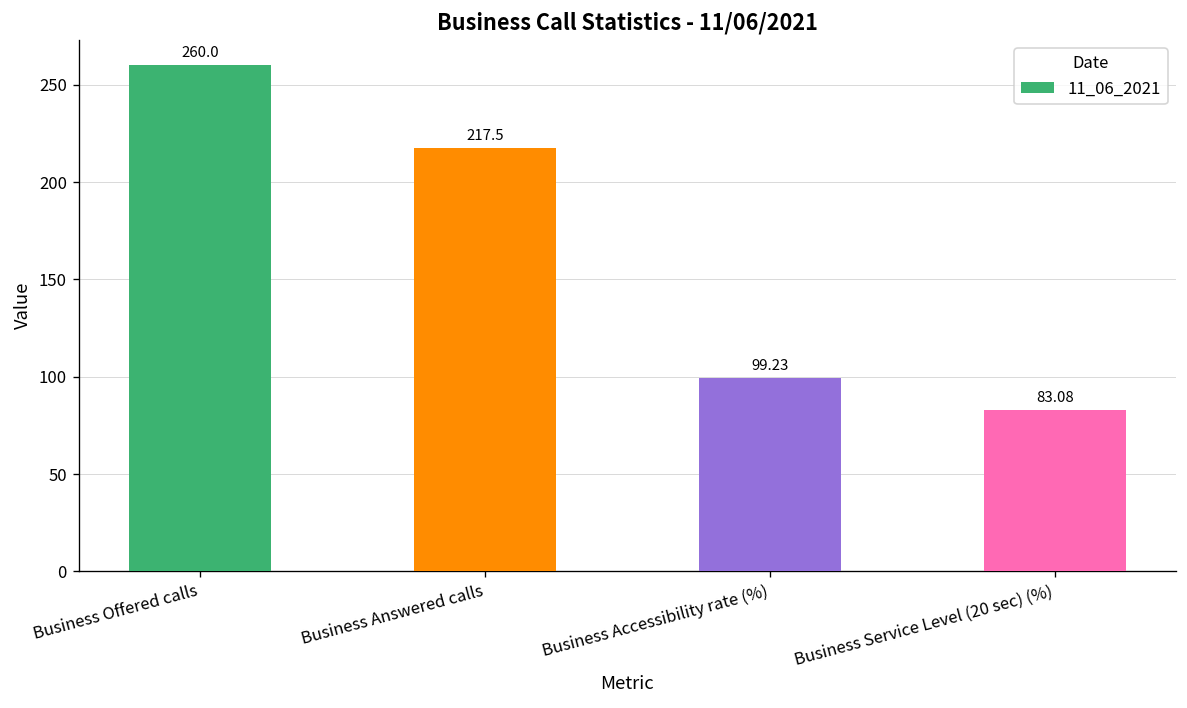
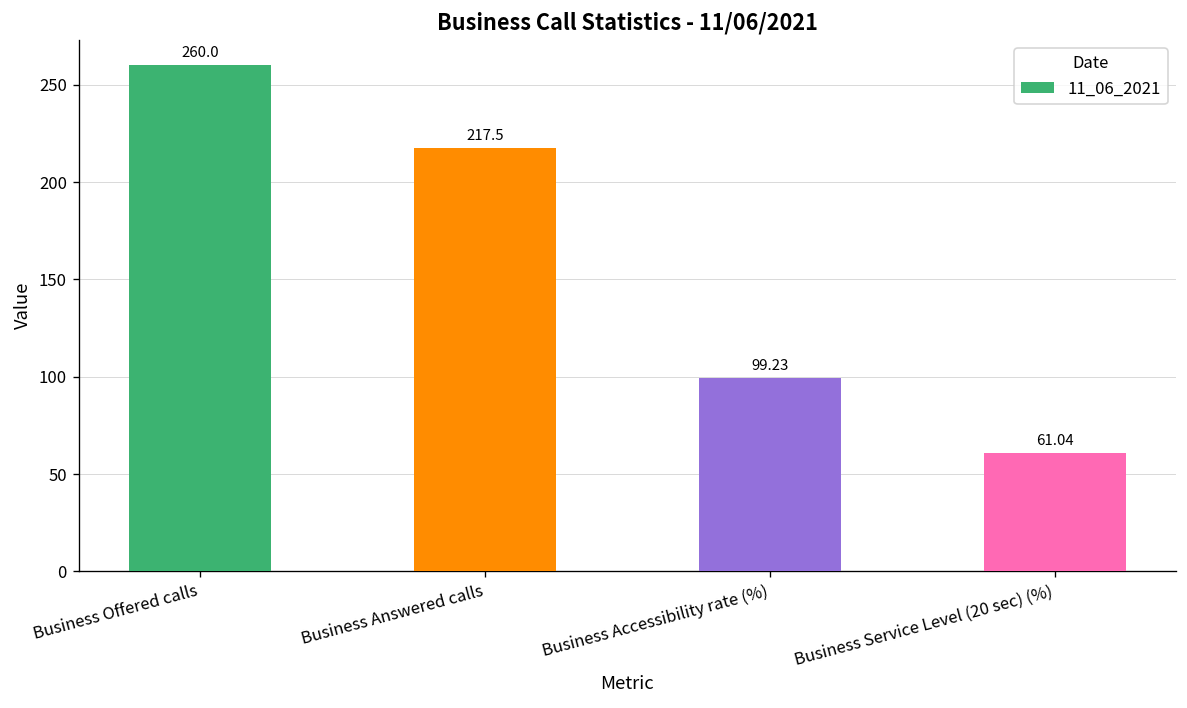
Business Service Level (20 sec) (%): 83.08 -> 61.04
